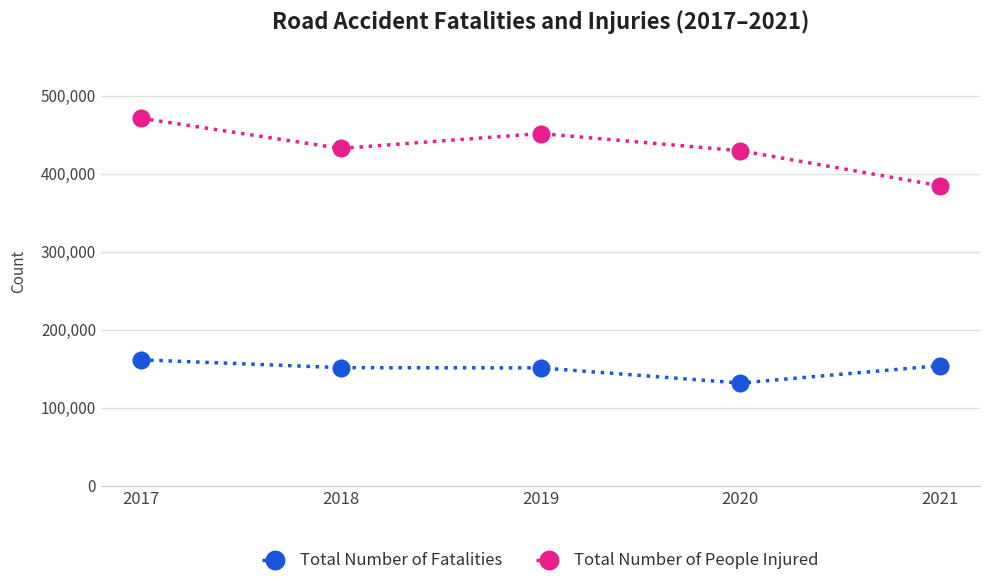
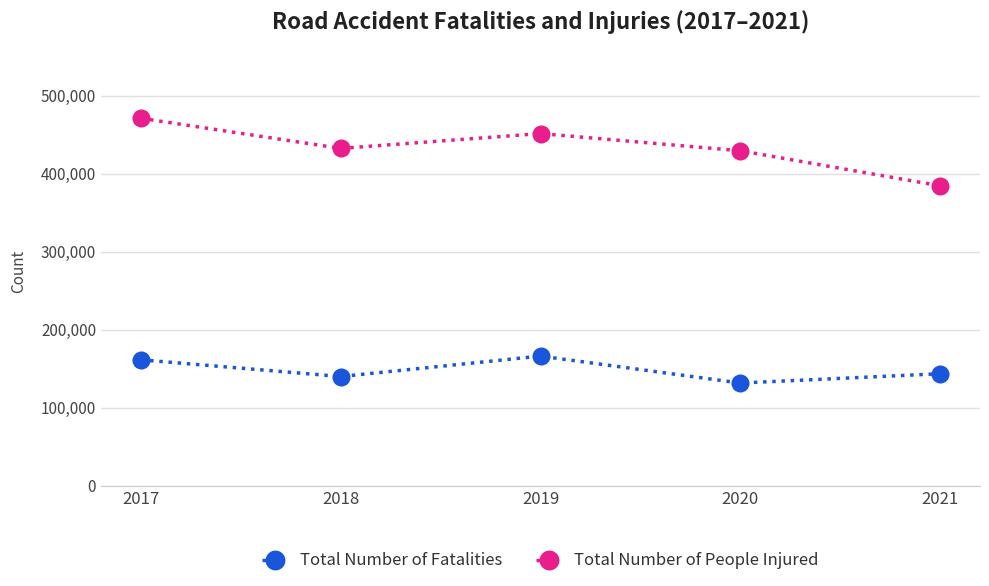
Total Number of Fatalities, 2018: 150,000 -> 140,000
Total Number of Fatalities, 2019: 150,000 -> 170,000
Total Number of Fatalities, 2021: 150,000 -> 140,000
